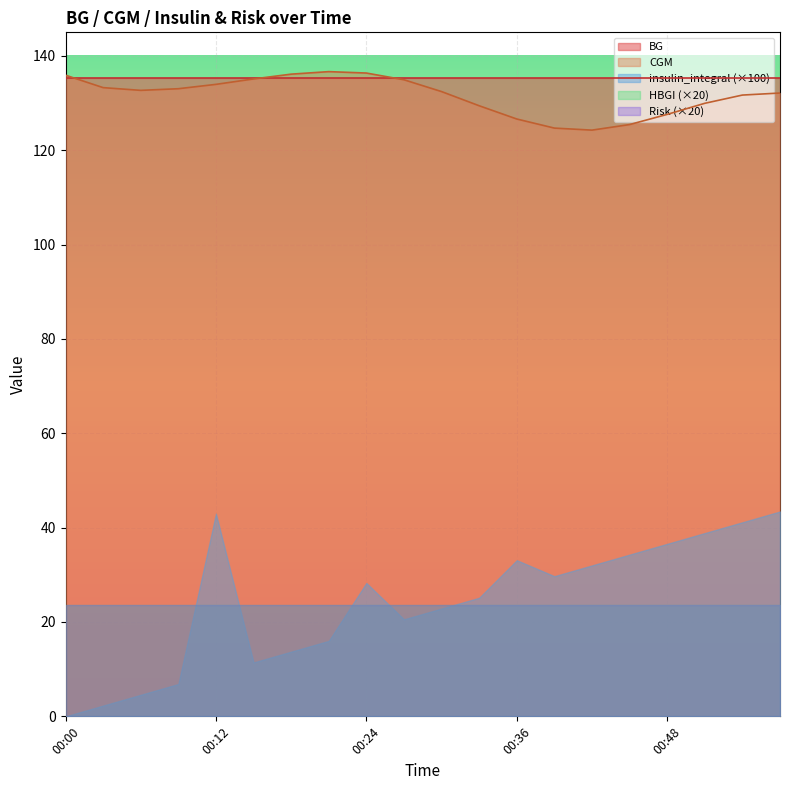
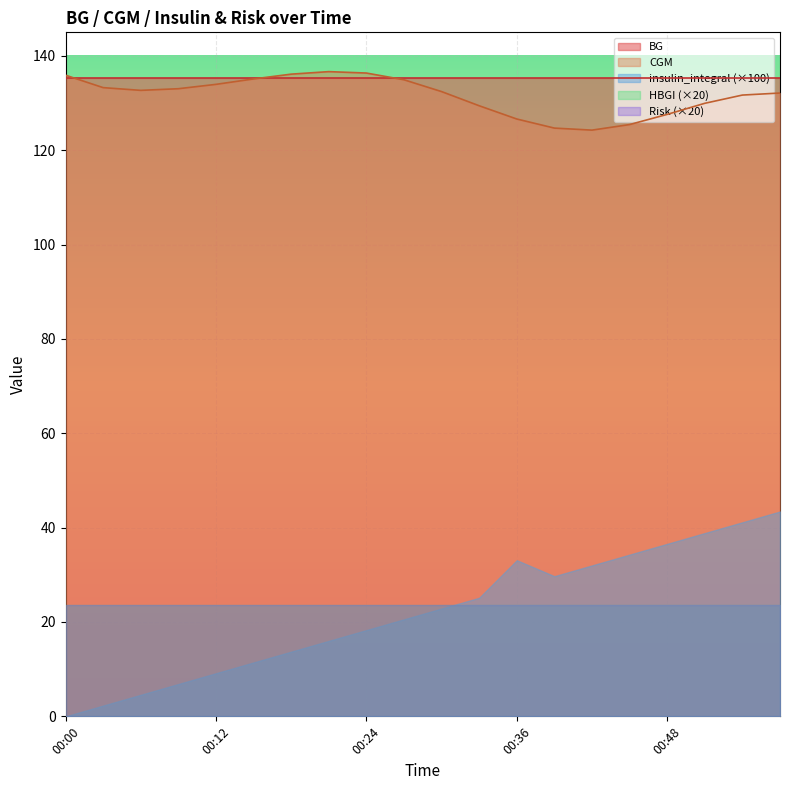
insulin_integral (×100), 00:12: 43 -> 9
insulin_integral (×100), 00:24: 28 -> 18
